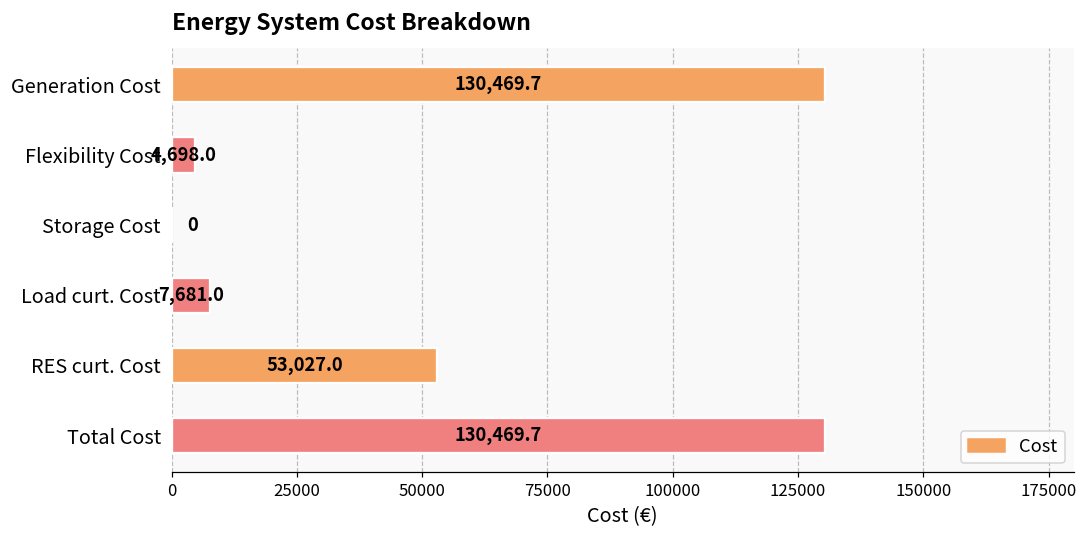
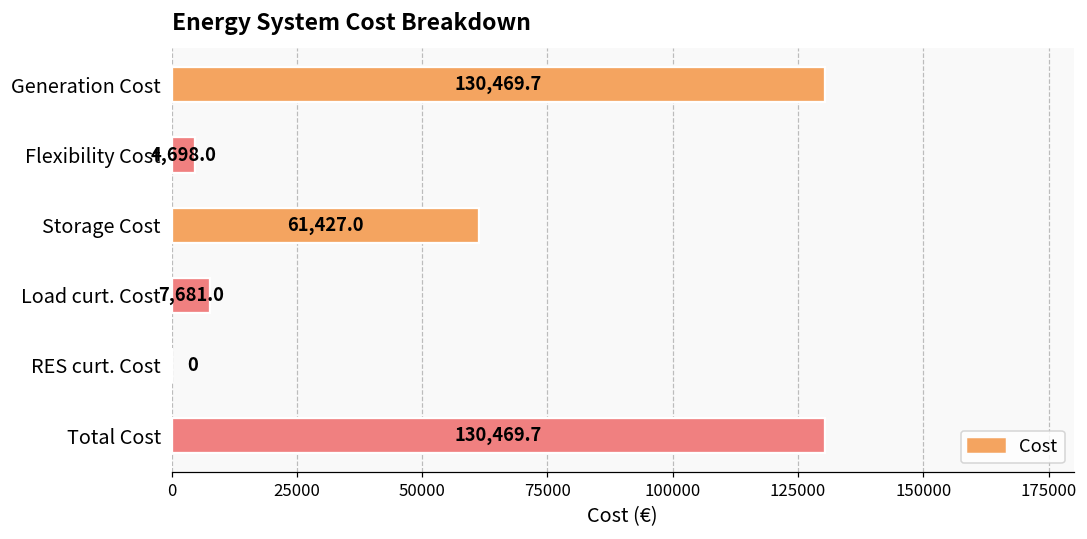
Storage Cost: 0 -> 61,427.0
RES curt. Cost: 53,027.0 -> 0
